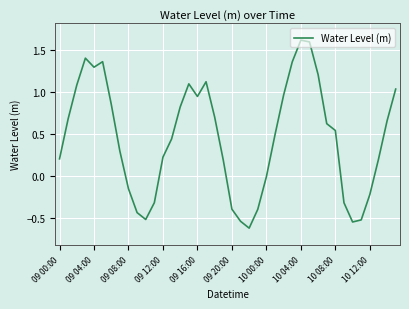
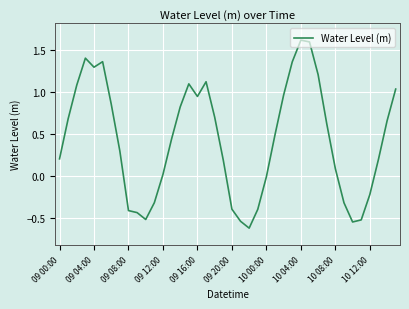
09 08:00: -0.2 -> -0.4
09 12:00: 0.2 -> 0.0
10 08:00: 0.5 -> 0.1
